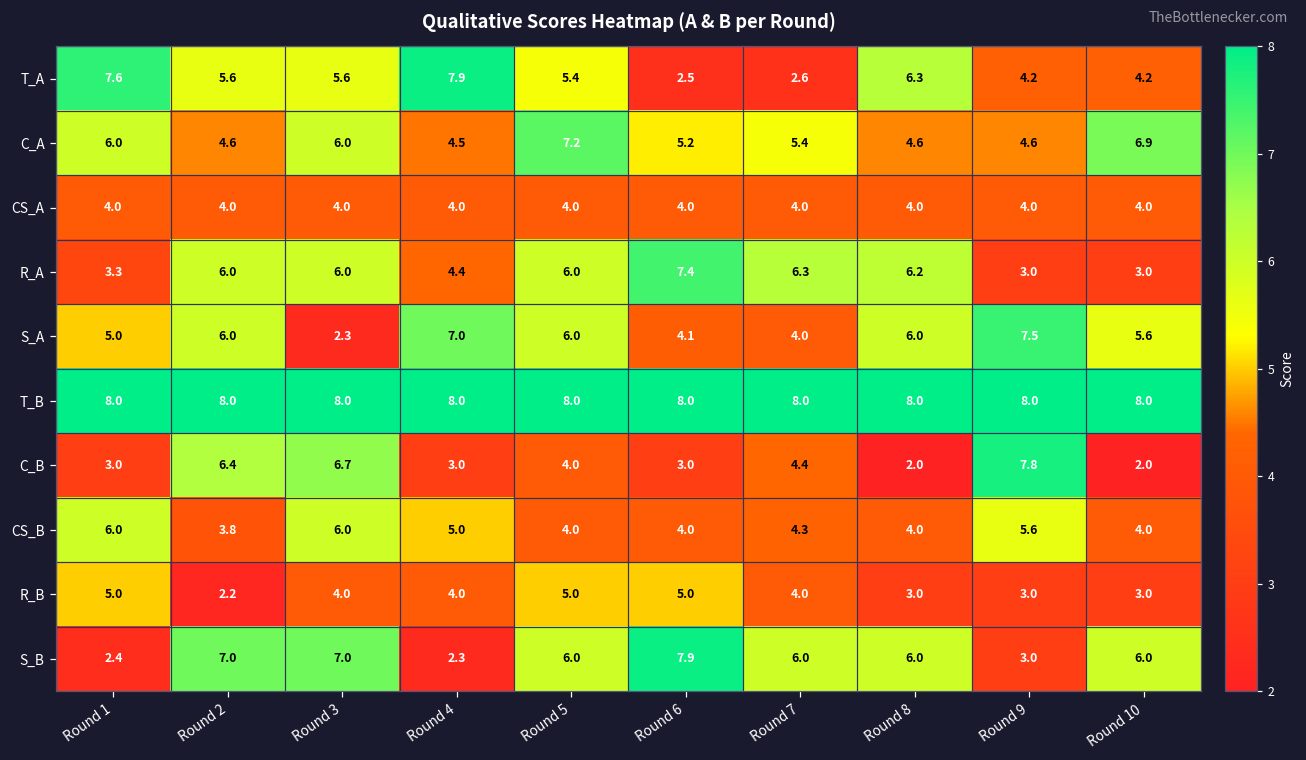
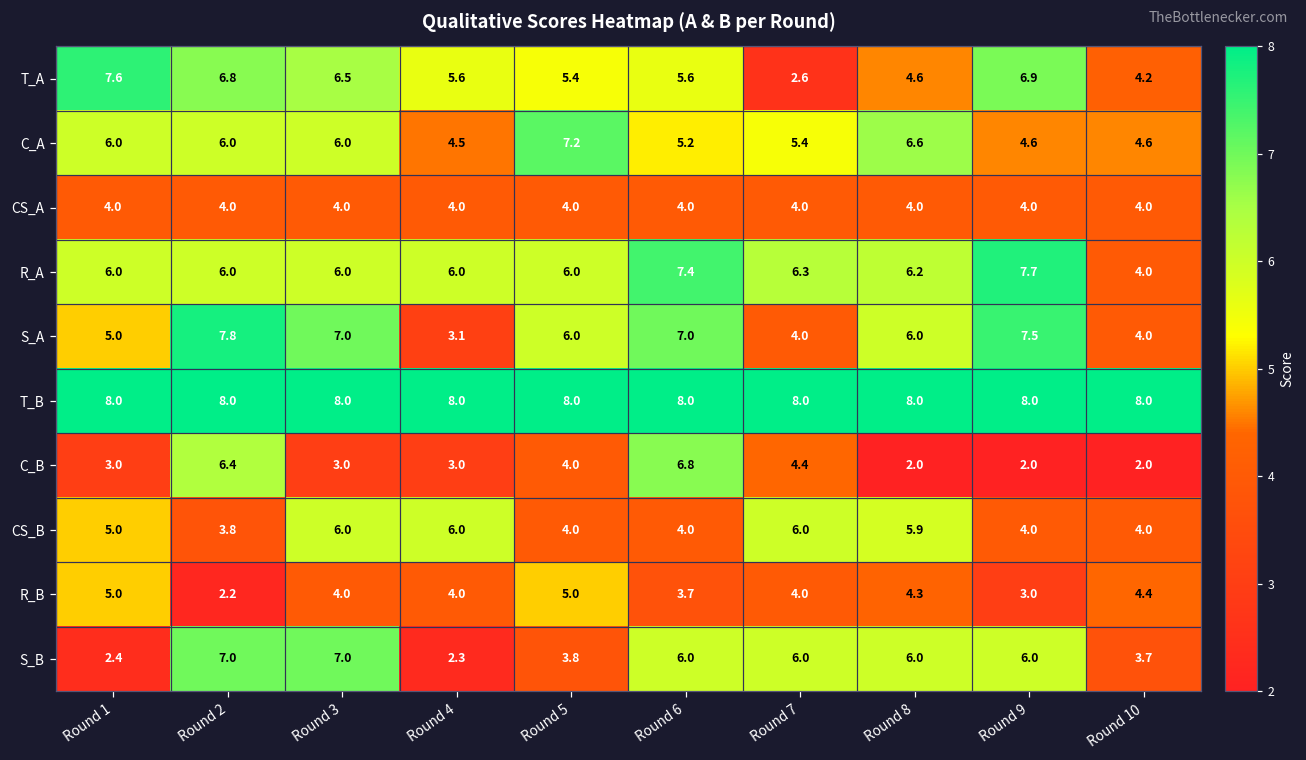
T_A, Round 2: 5.6 -> 6.8
T_A, Round 3: 5.6 -> 6.5
T_A, Round 4: 7.9 -> 5.6
T_A, Round 6: 2.5 -> 5.6
T_A, Round 8: 6.3 -> 4.6
T_A, Round 9: 4.2 -> 6.9
C_A, Round 2: 4.6 -> 6.0
C_A, Round 8: 4.6 -> 6.6
C_A, Round 10: 6.9 -> 4.6
R_A, Round 1: 3.3 -> 6.0
R_A, Round 4: 4.4 -> 6.0
R_A, Round 9: 3.0 -> 7.7
R_A, Round 10: 3.0 -> 4.0
S_A, Round 2: 6.0 -> 7.8
S_A, Round 3: 2.3 -> 7.0
S_A, Round 4: 7.0 -> 3.1
S_A, Round 6: 4.1 -> 7.0
S_A, Round 10: 5.6 -> 4.0
C_B, Round 3: 6.7 -> 3.0
C_B, Round 6: 3.0 -> 6.8
C_B, Round 9: 7.8 -> 2.0
CS_B, Round 1: 6.0 -> 5.0
CS_B, Round 4: 5.0 -> 6.0
CS_B, Round 7: 4.3 -> 6.0
CS_B, Round 8: 4.0 -> 5.9
CS_B, Round 9: 5.6 -> 4.0
R_B, Round 6: 5.0 -> 3.7
R_B, Round 8: 3.0 -> 4.3
R_B, Round 10: 3.0 -> 4.4
S_B, Round 5: 6.0 -> 3.8
S_B, Round 6: 7.9 -> 6.0
S_B, Round 9: 3.0 -> 6.0
S_B, Round 10: 6.0 -> 3.7
